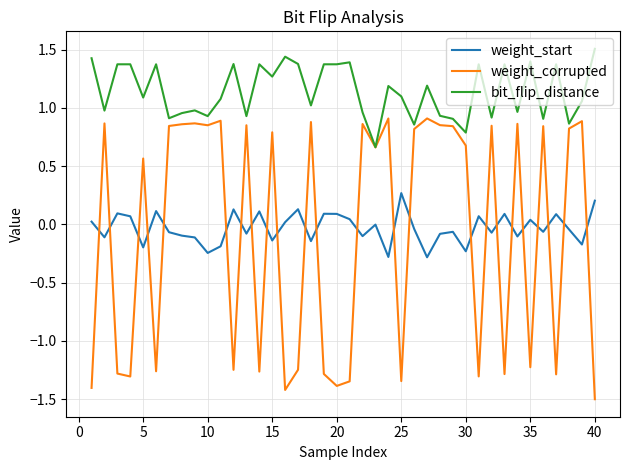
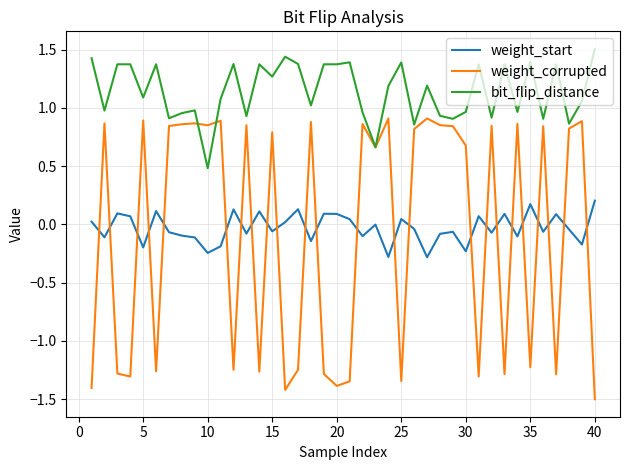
weight_corrupted, 5: 0.57 -> 0.89
bit_flip_distance, 10: 0.93 -> 0.48
weight_start, 15: -0.14 -> -0.06
weight_start, 25: 0.27 -> 0.05
bit_flip_distance, 25: 1.10 -> 1.39
bit_flip_distance, 30: 0.79 -> 0.97
weight_start, 35: 0.04 -> 0.17
